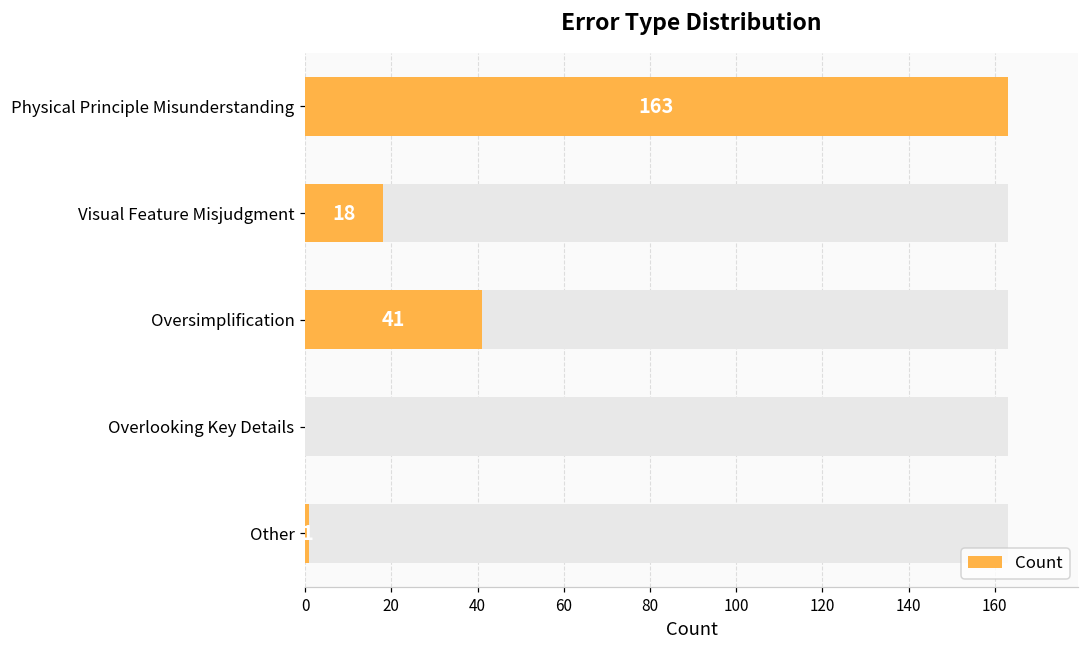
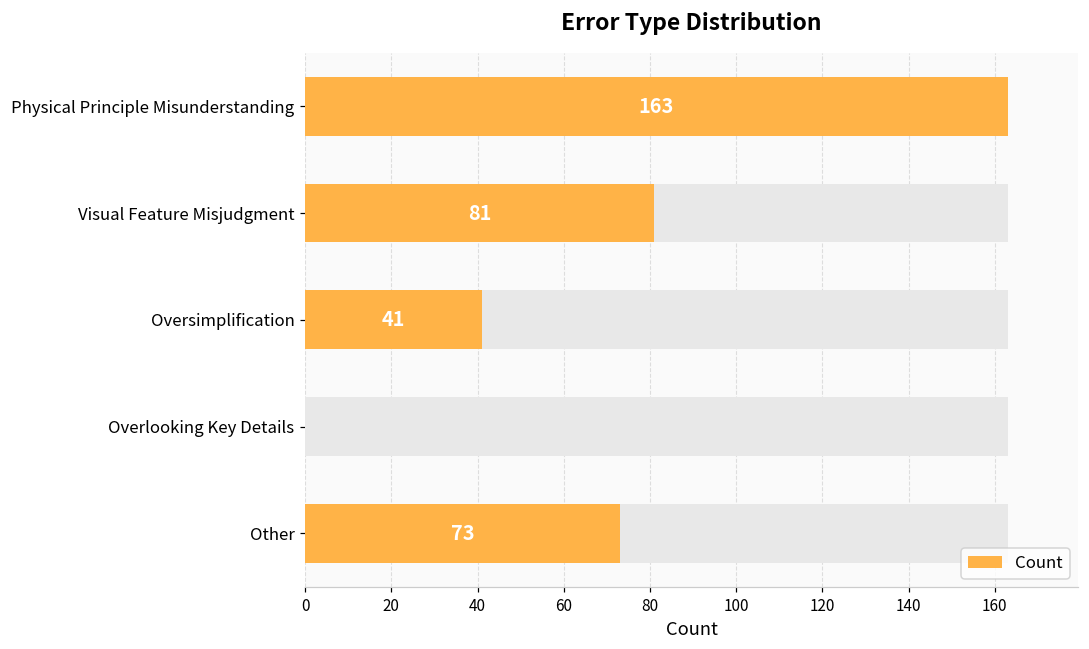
Count, Visual Feature Misjudgment: 18 -> 81
Count, Other: 1 -> 73
